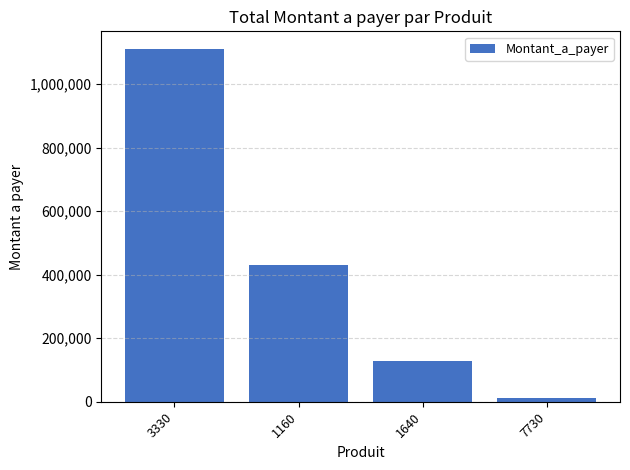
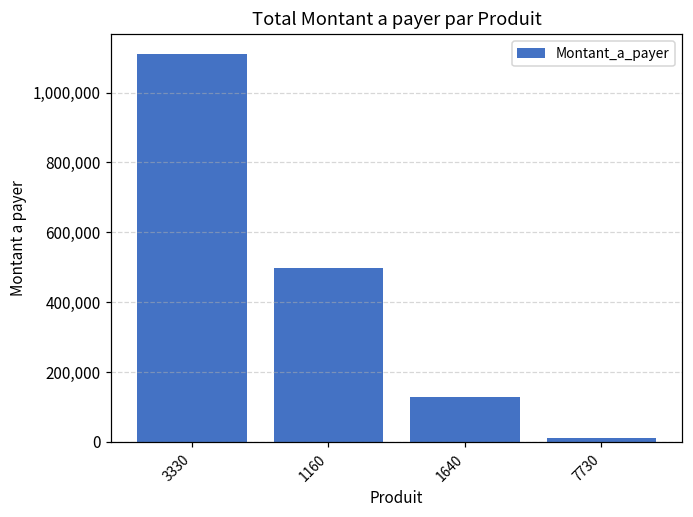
1160: 430,000 -> 500,000
